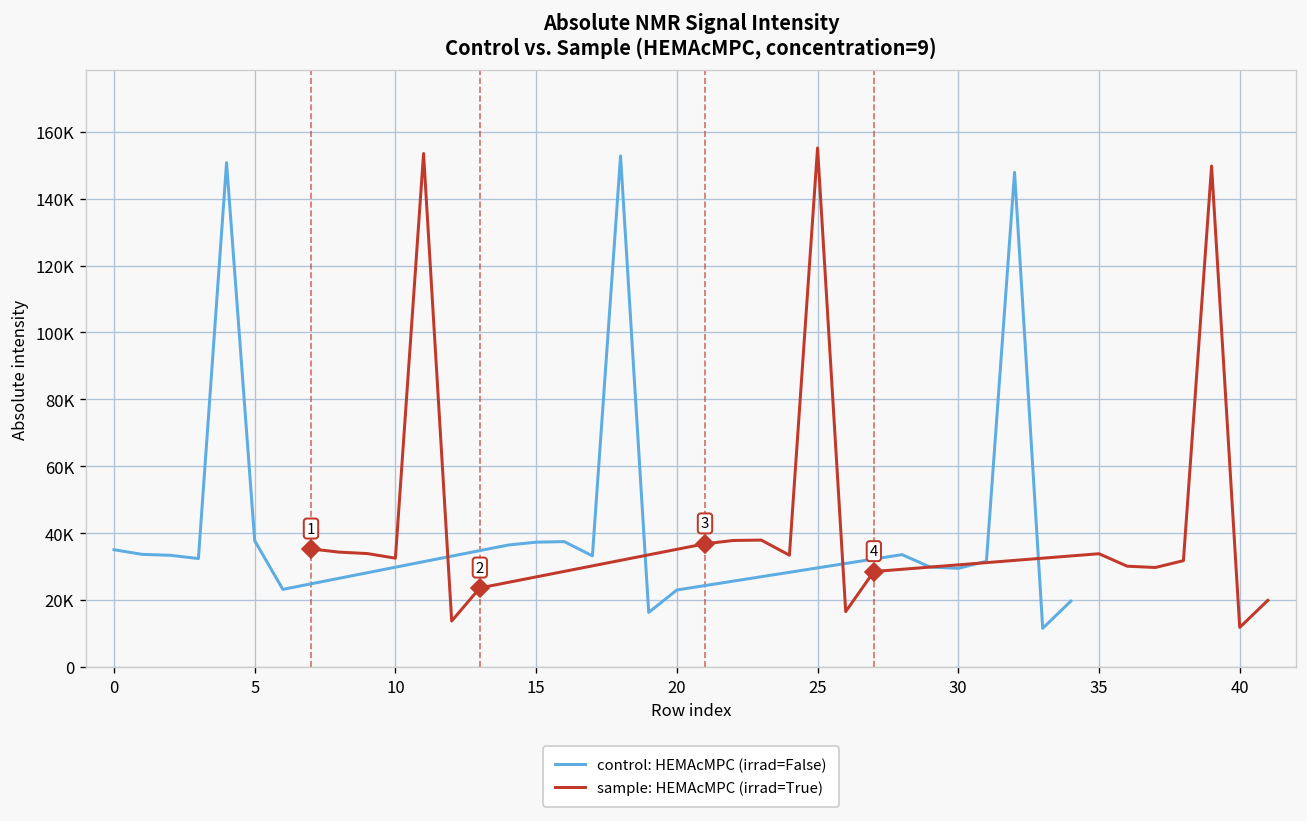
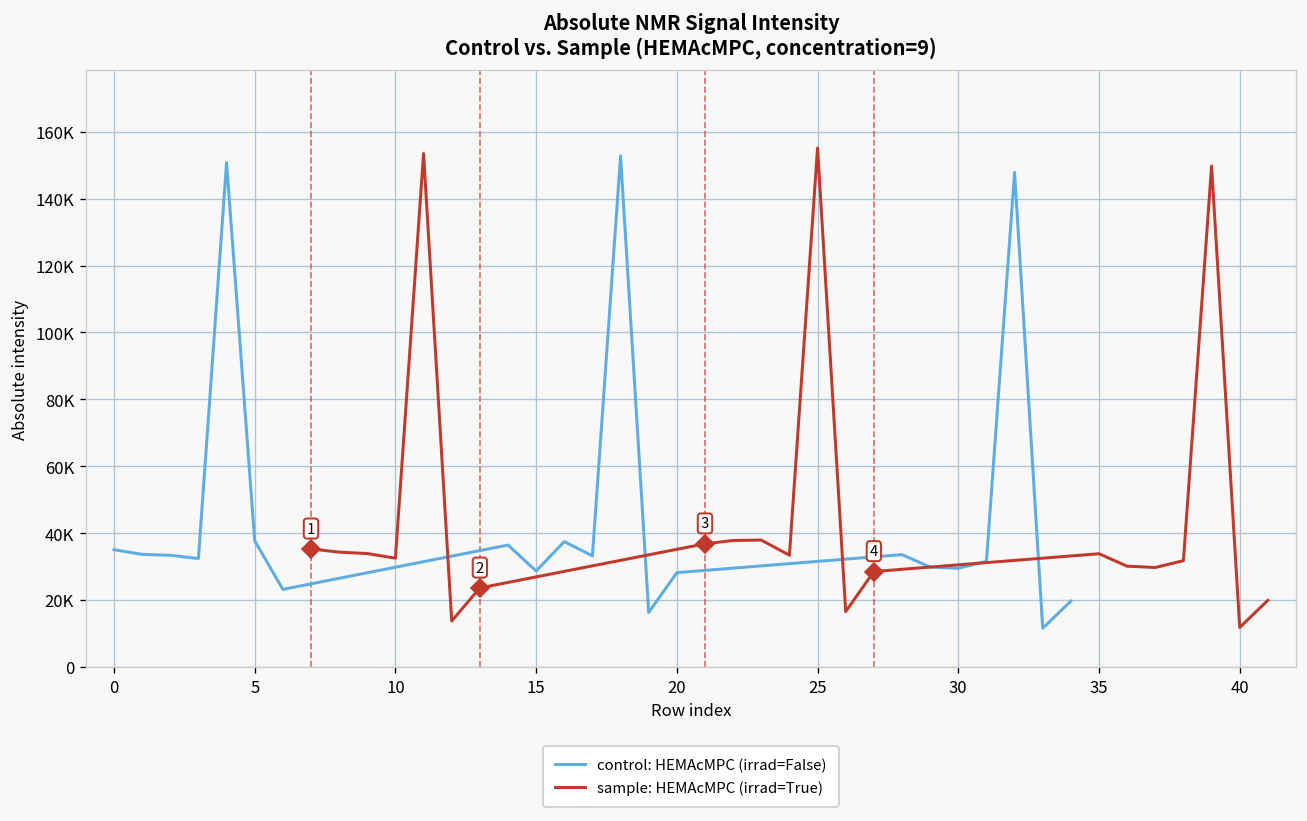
control: HEMAcMPC (irrad=False), 15: 37000 -> 29000
control: HEMAcMPC (irrad=False), 20: 23000 -> 28000
